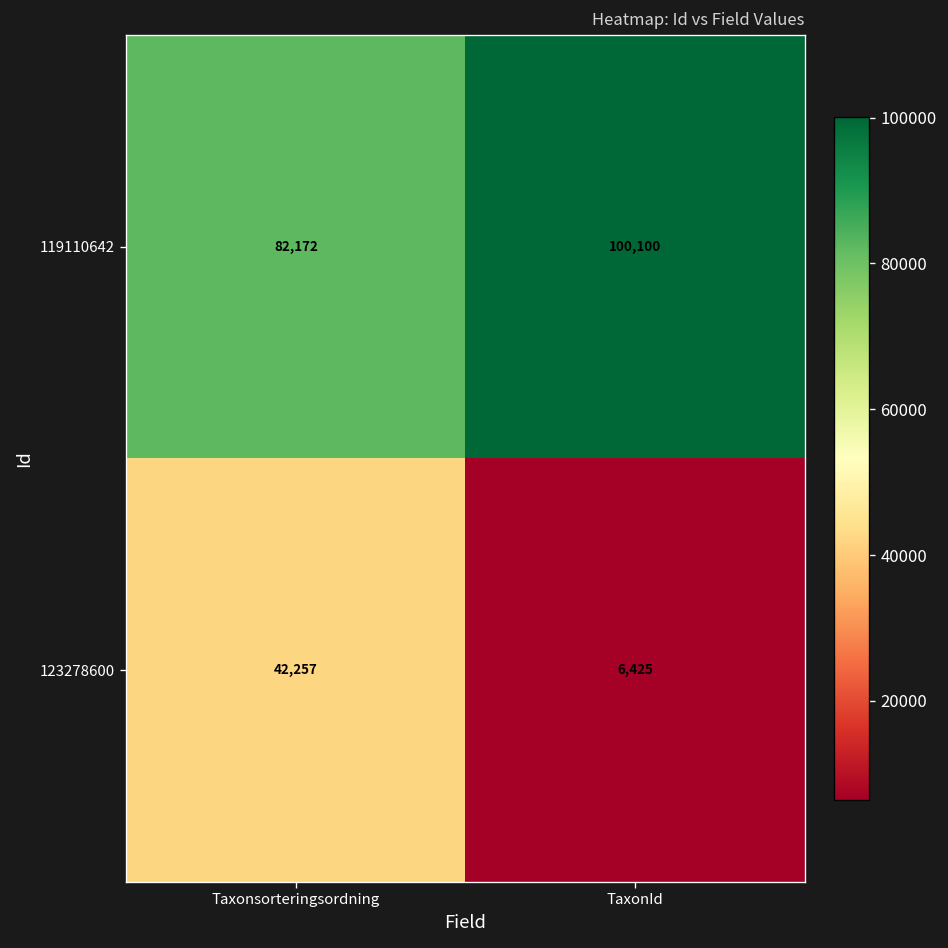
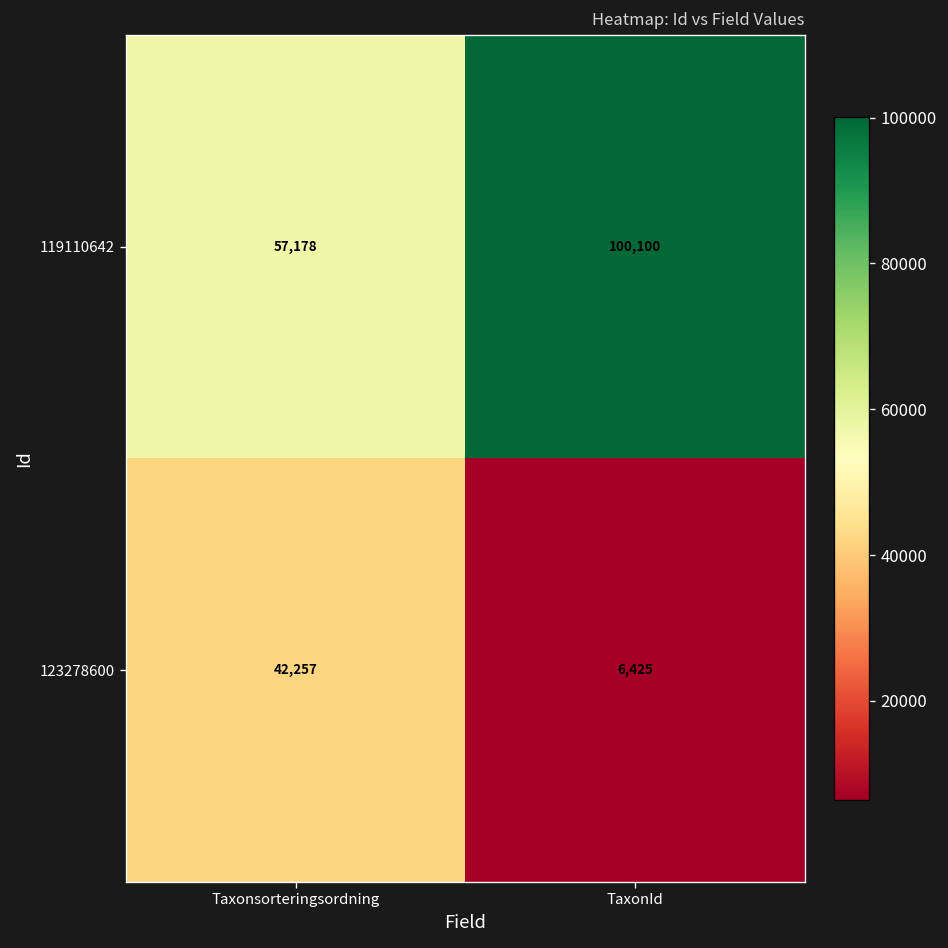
119110642, Taxonsorteringsordning: 82,172 -> 57,178
